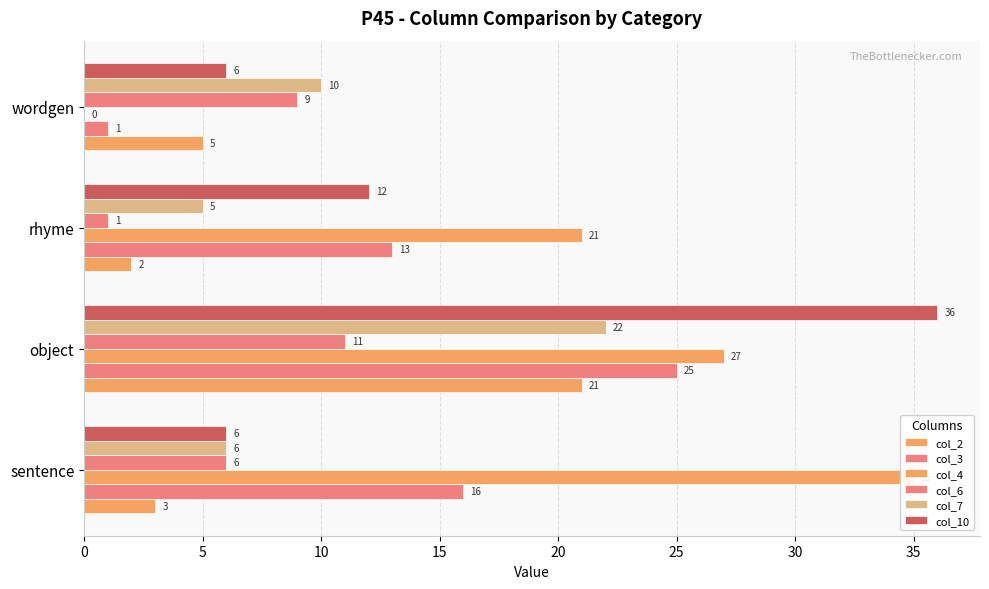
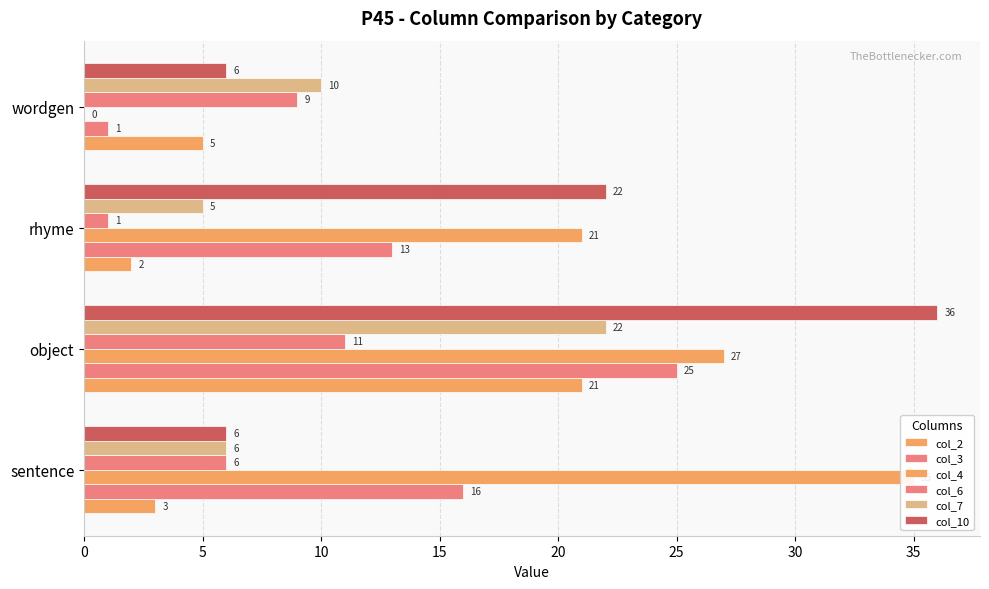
col_10, rhyme: 12 -> 22
